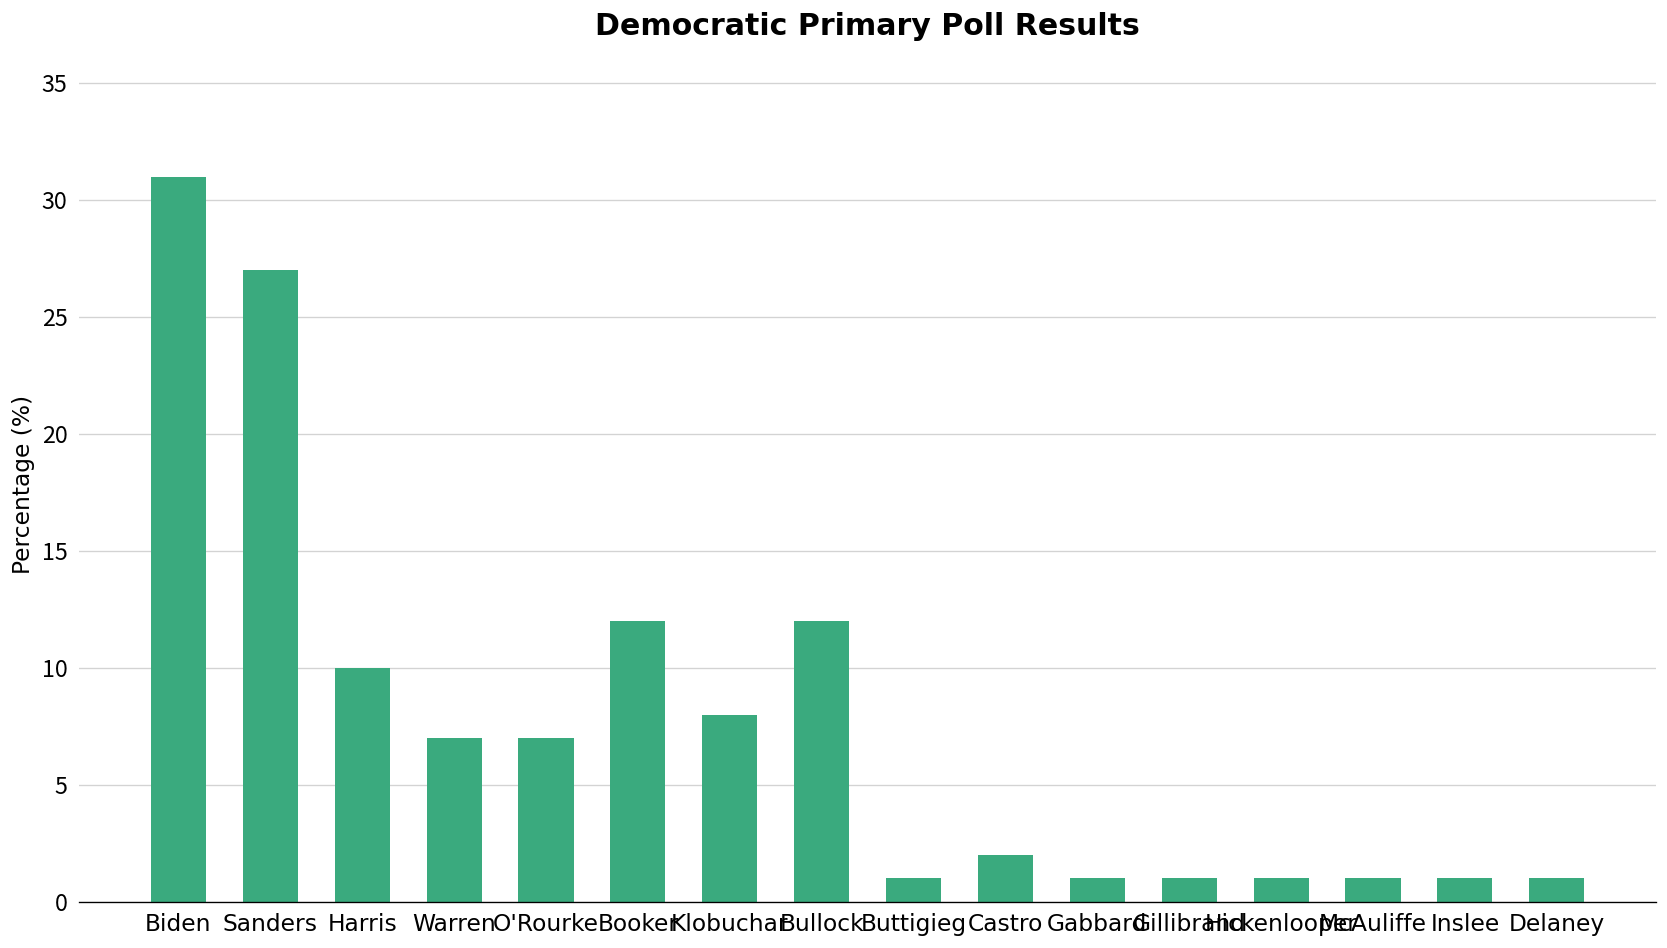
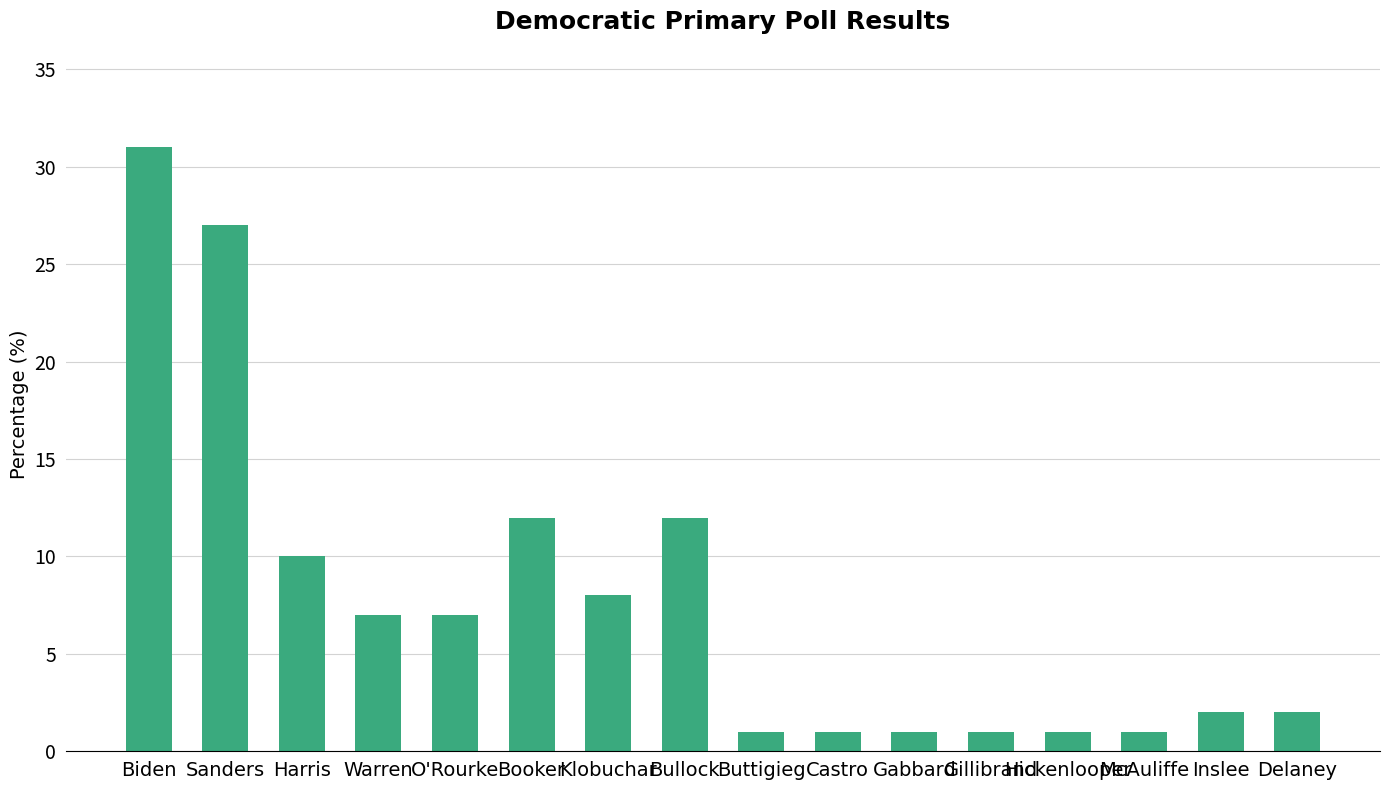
Castro: 2 -> 1
Inslee: 1 -> 2
Delaney: 1 -> 2
